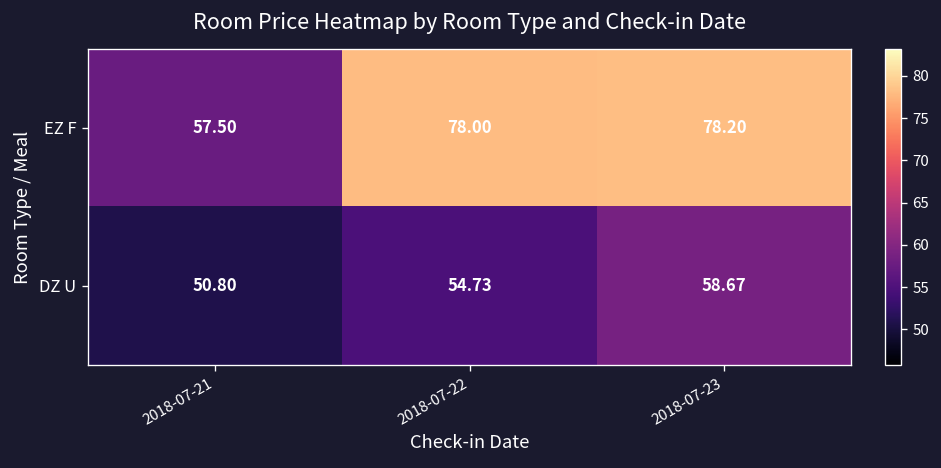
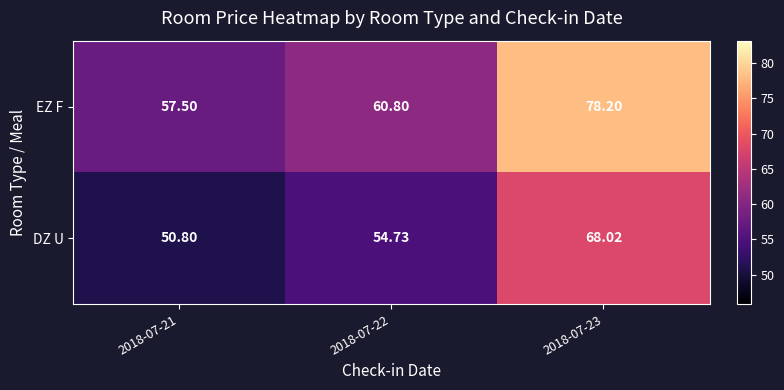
EZ F, 2018-07-22: 78.00 -> 60.80
DZ U, 2018-07-23: 58.67 -> 68.02
